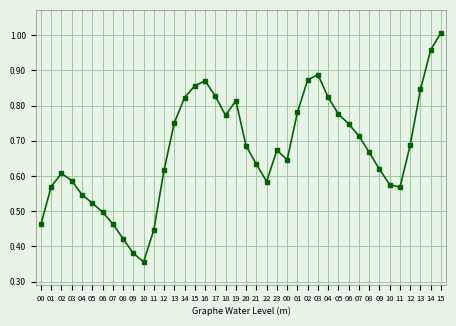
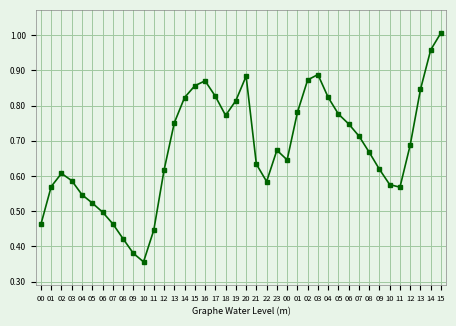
20: 0.69 -> 0.88
